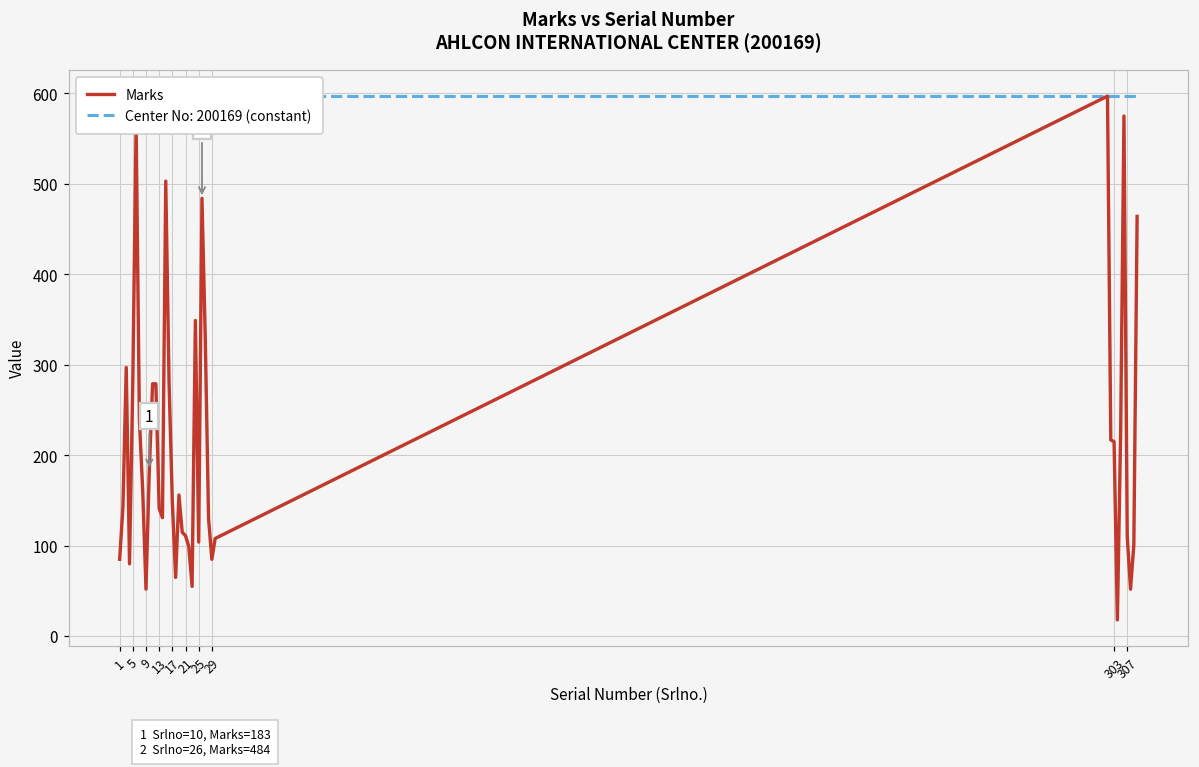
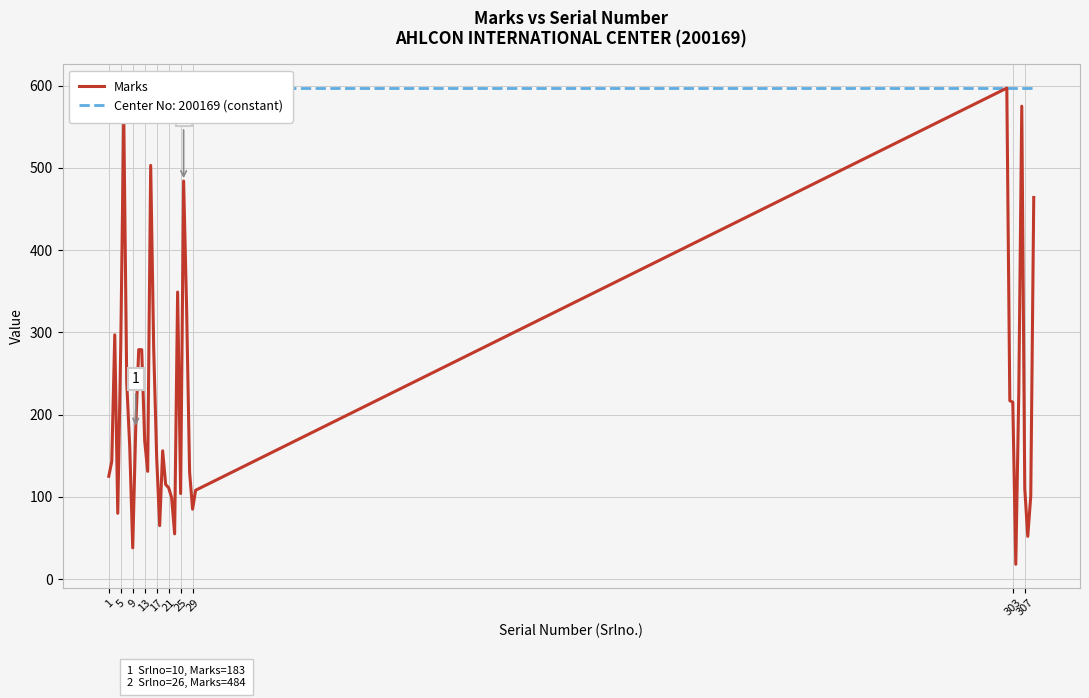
Marks, 1: 90 -> 130
Marks, 9: 50 -> 40
Marks, 13: 140 -> 170
